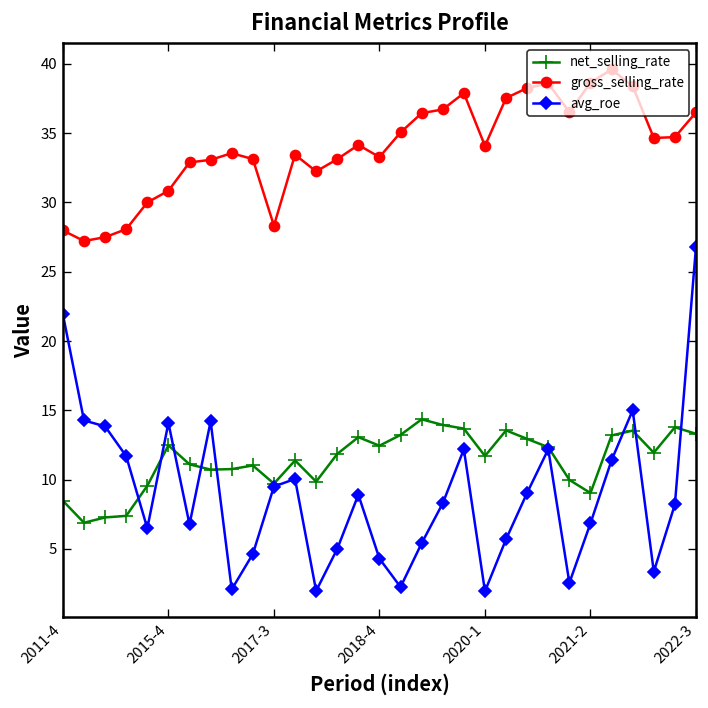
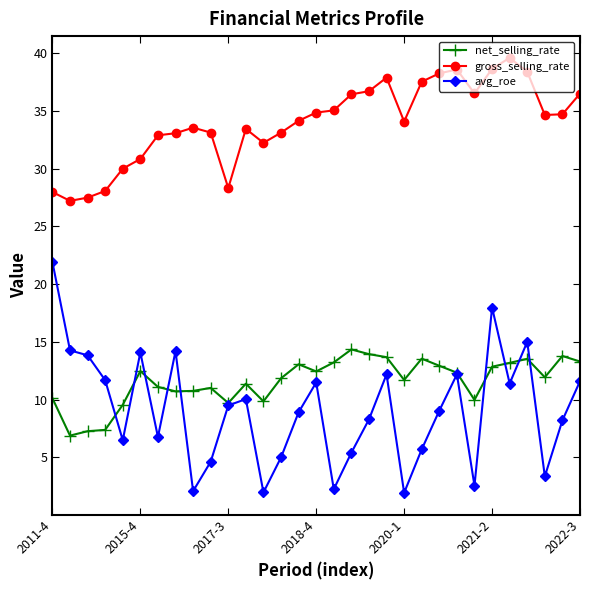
net_selling_rate, 2011-4: 8.5 -> 10.1
gross_selling_rate, 2018-4: 33.3 -> 34.9
avg_roe, 2018-4: 4.3 -> 11.5
net_selling_rate, 2021-2: 9.0 -> 12.9
avg_roe, 2021-2: 6.9 -> 18.0
avg_roe, 2022-3: 26.8 -> 11.6
